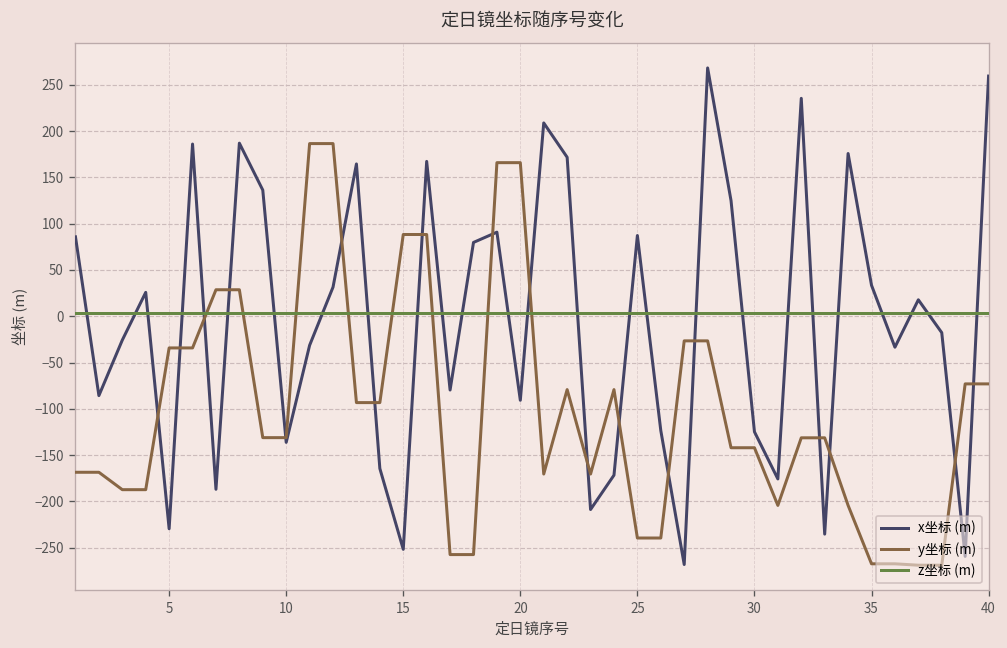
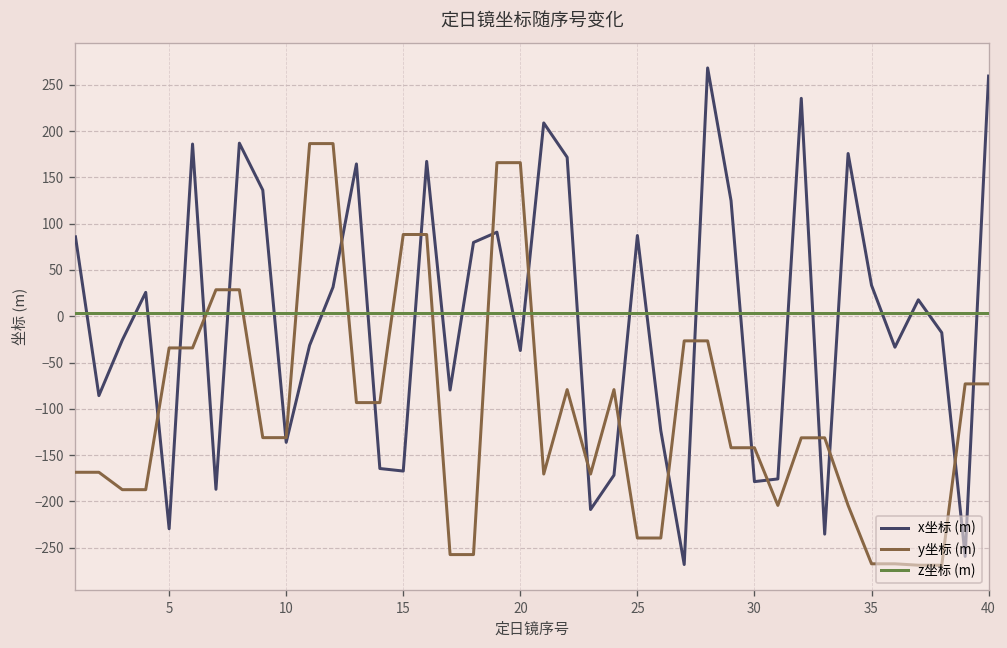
x坐标 (m), 15: -250 -> -170
x坐标 (m), 20: -90 -> -40
x坐标 (m), 30: -120 -> -180
